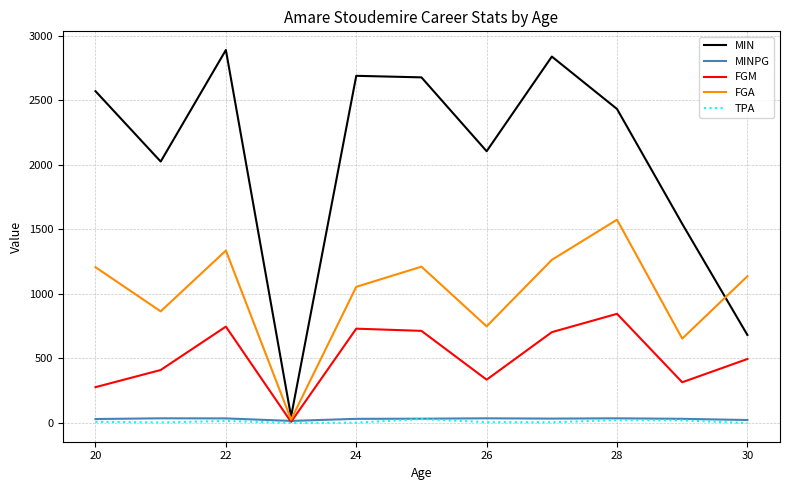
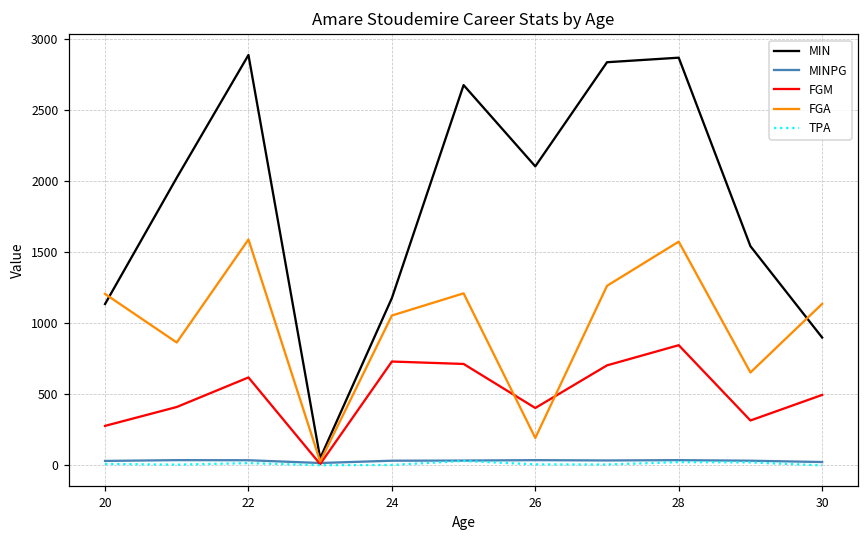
MIN, 20: 2570 -> 1140
FGM, 22: 750 -> 620
FGA, 22: 1340 -> 1590
MIN, 24: 2690 -> 1180
FGM, 26: 340 -> 400
FGA, 26: 750 -> 190
MIN, 28: 2430 -> 2870
MIN, 30: 680 -> 900
